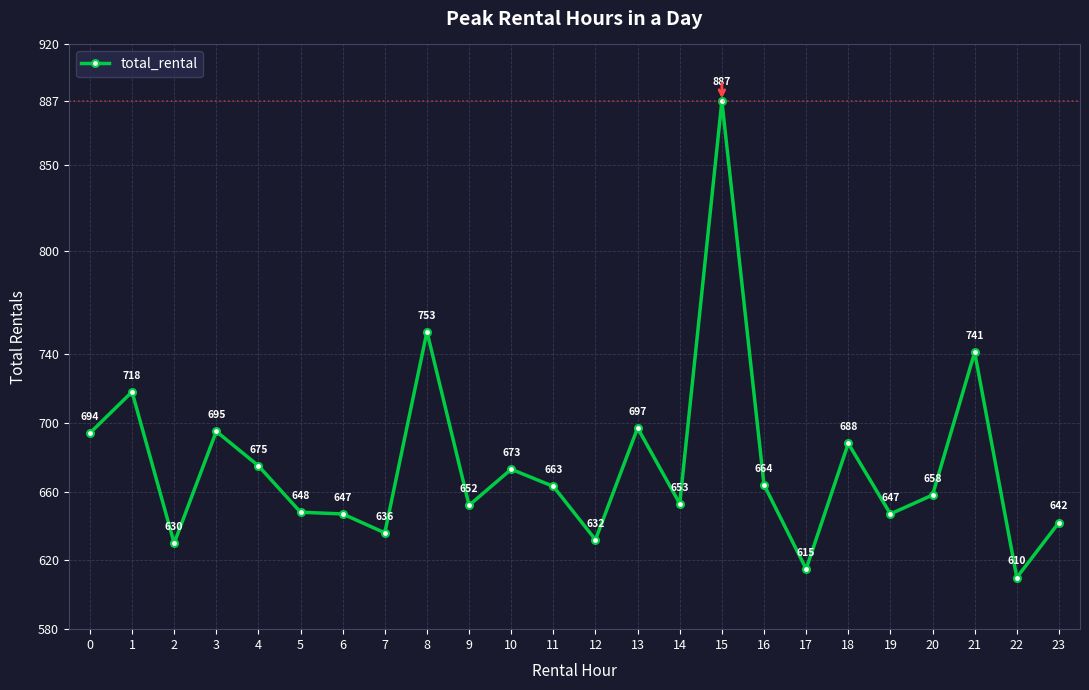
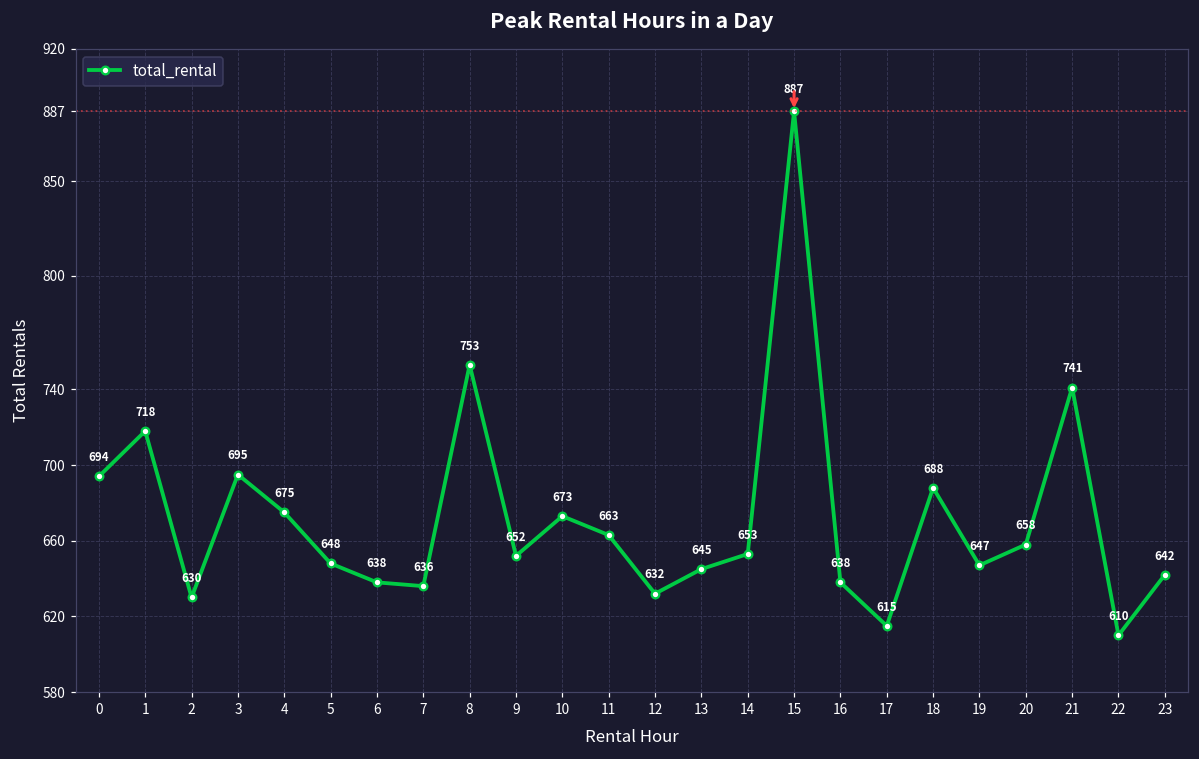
6: 647 -> 638
13: 697 -> 645
16: 664 -> 638
